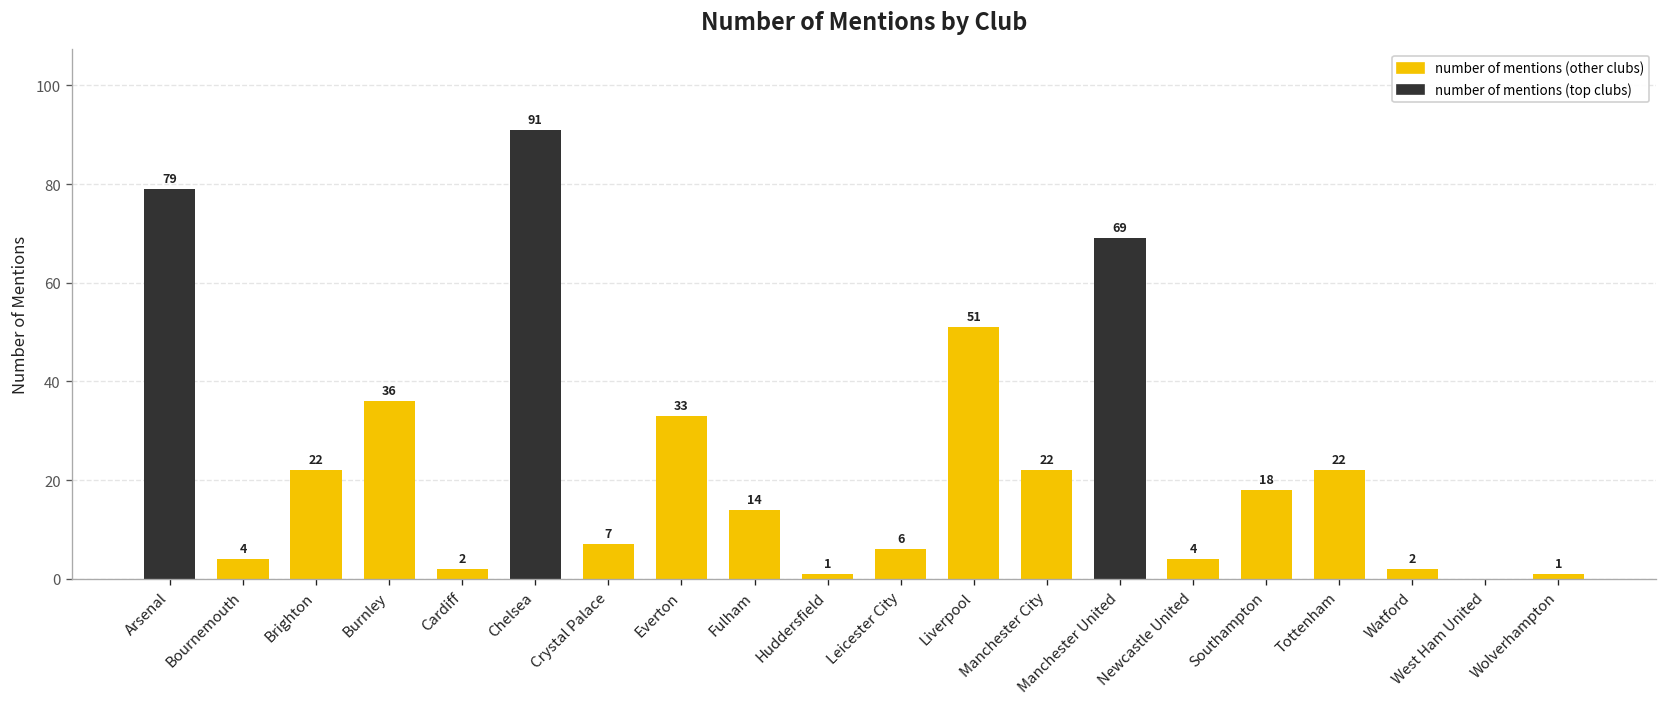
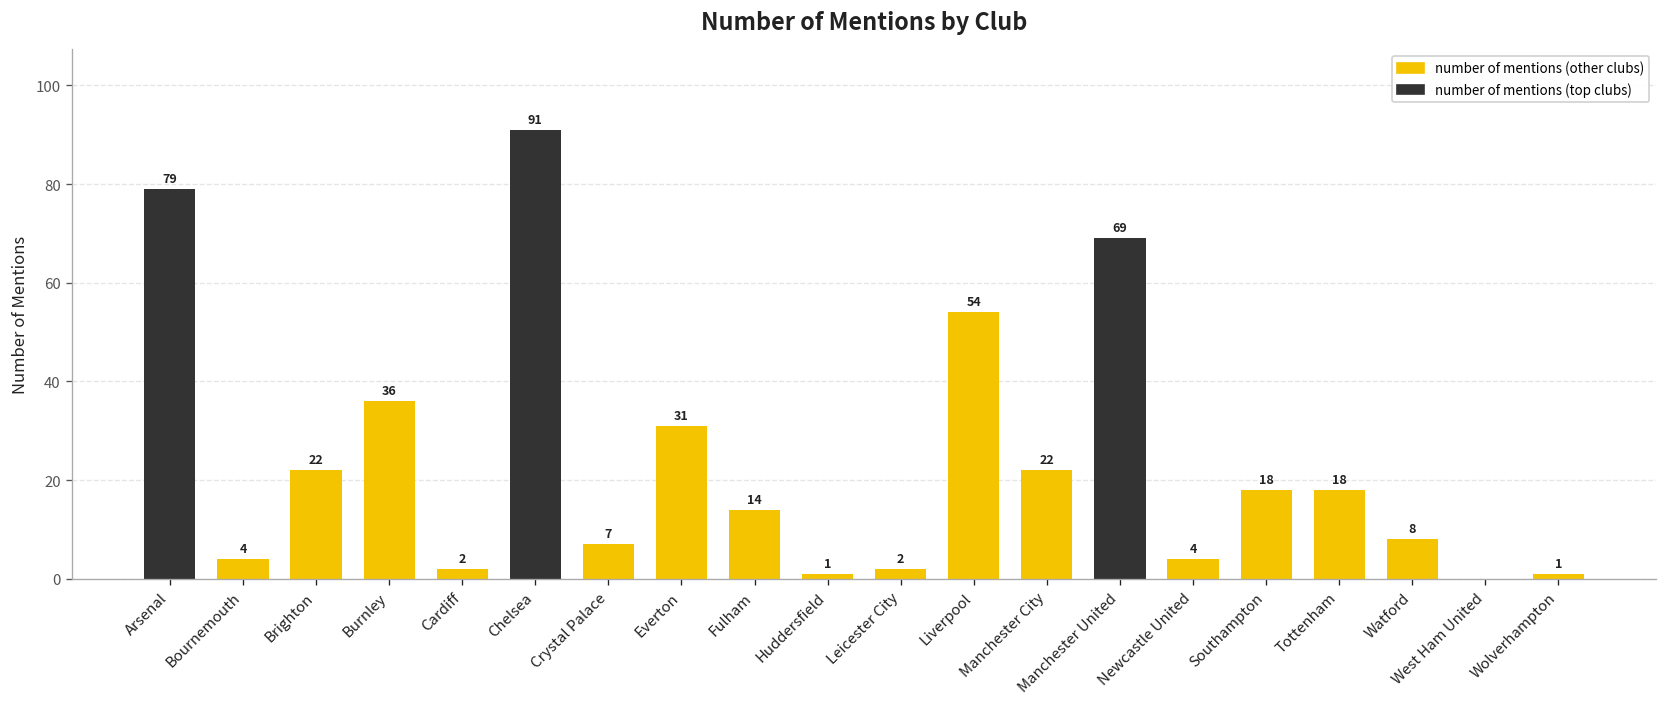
Everton: 33 -> 31
Leicester City: 6 -> 2
Liverpool: 51 -> 54
Tottenham: 22 -> 18
Watford: 2 -> 8
